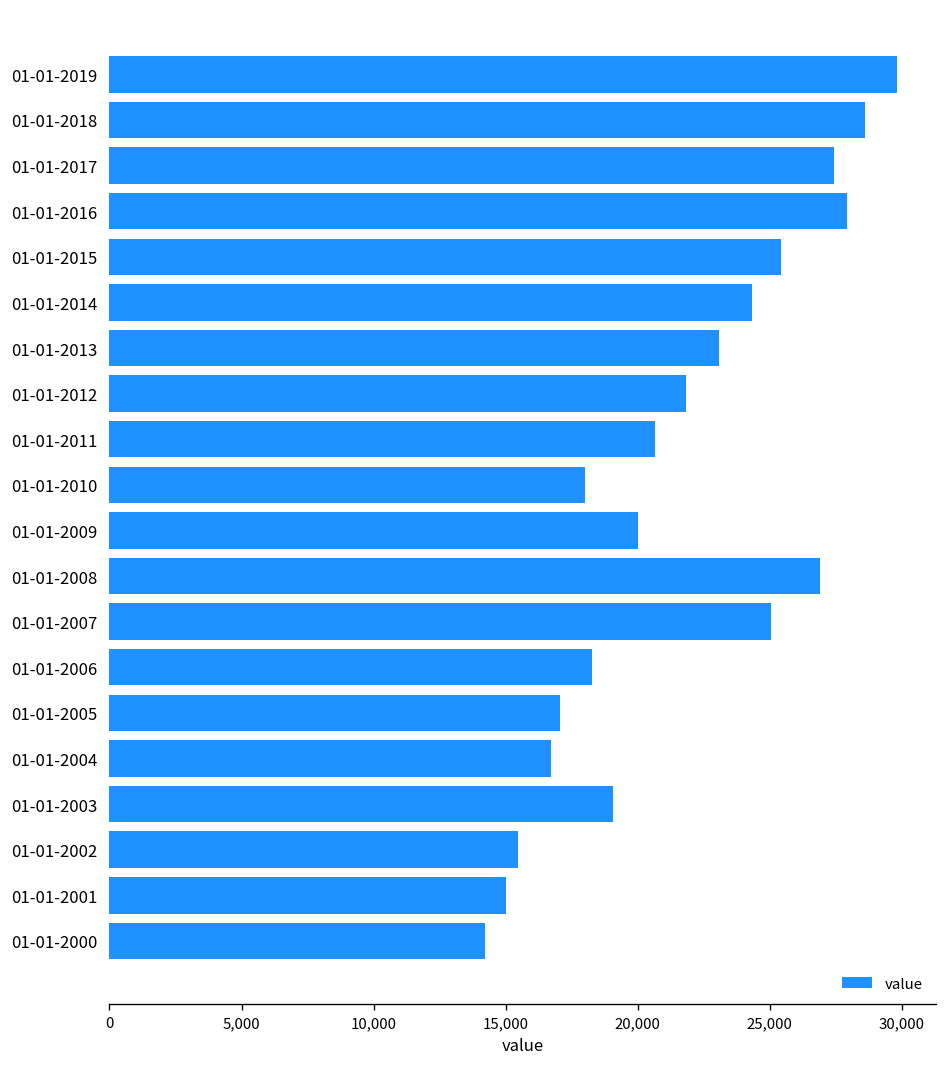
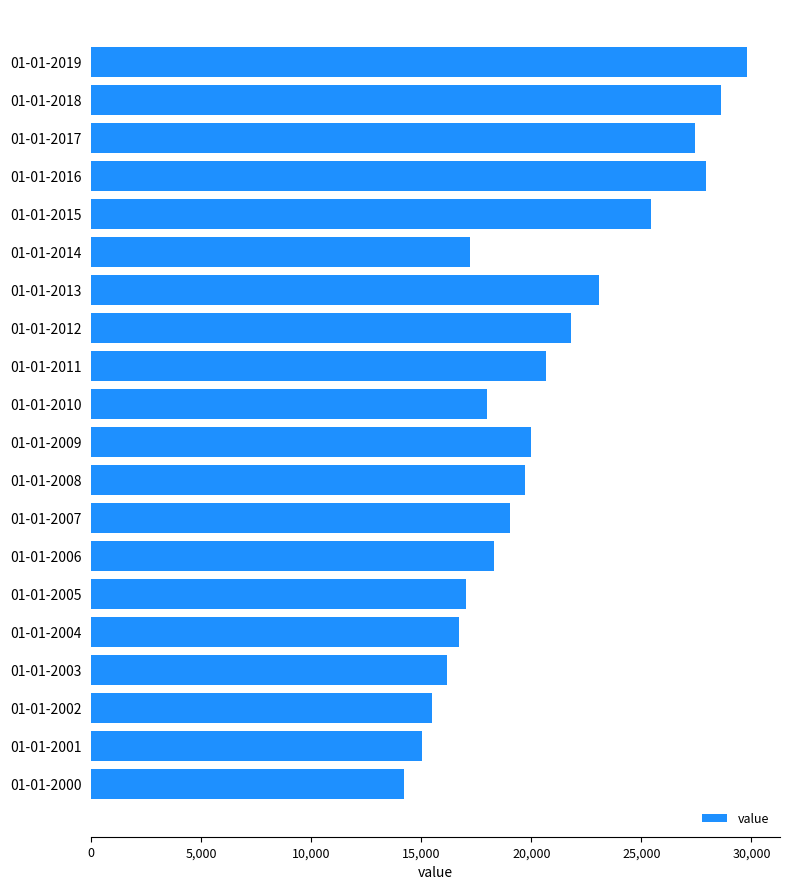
01-01-2014: 24,300 -> 17,200
01-01-2008: 26,900 -> 19,700
01-01-2007: 25,000 -> 19,000
01-01-2003: 19,100 -> 16,200
